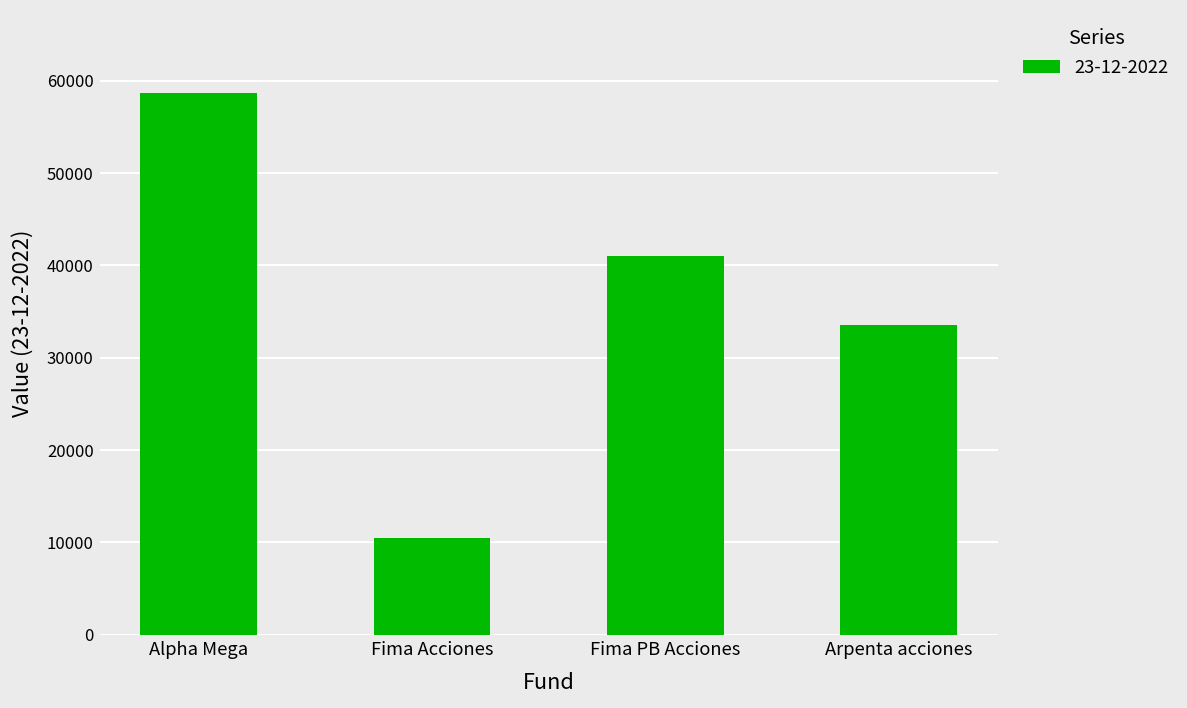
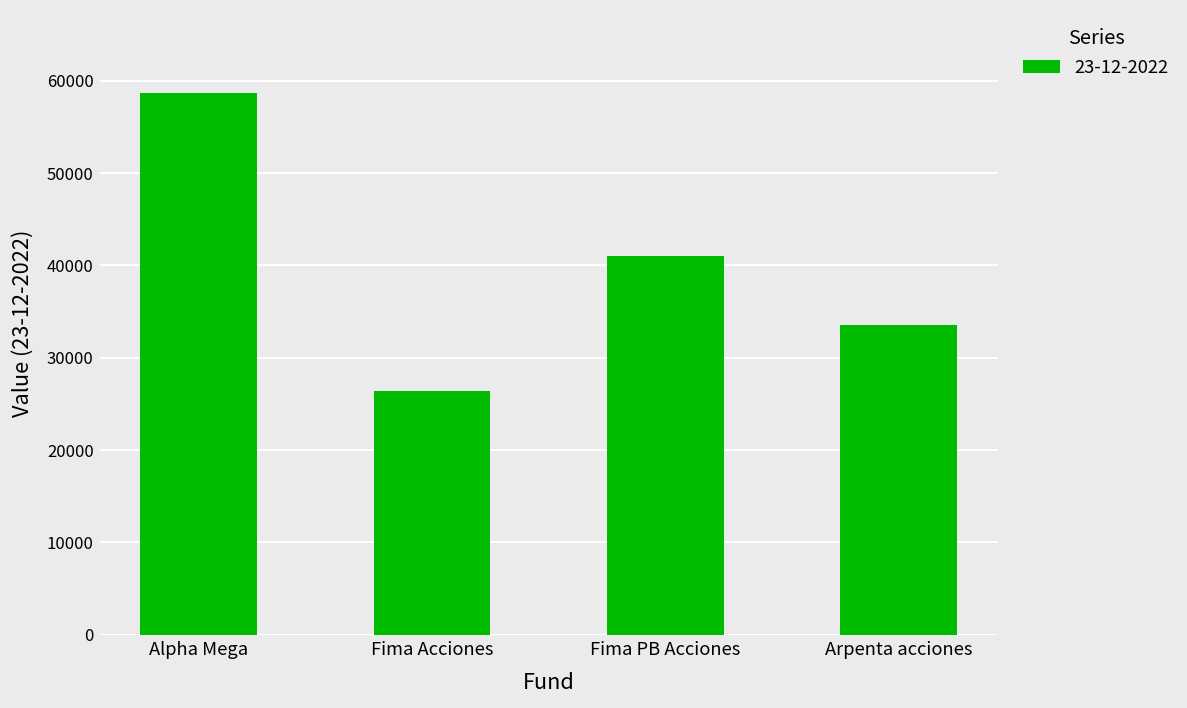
Fima Acciones: 11000 -> 26000
